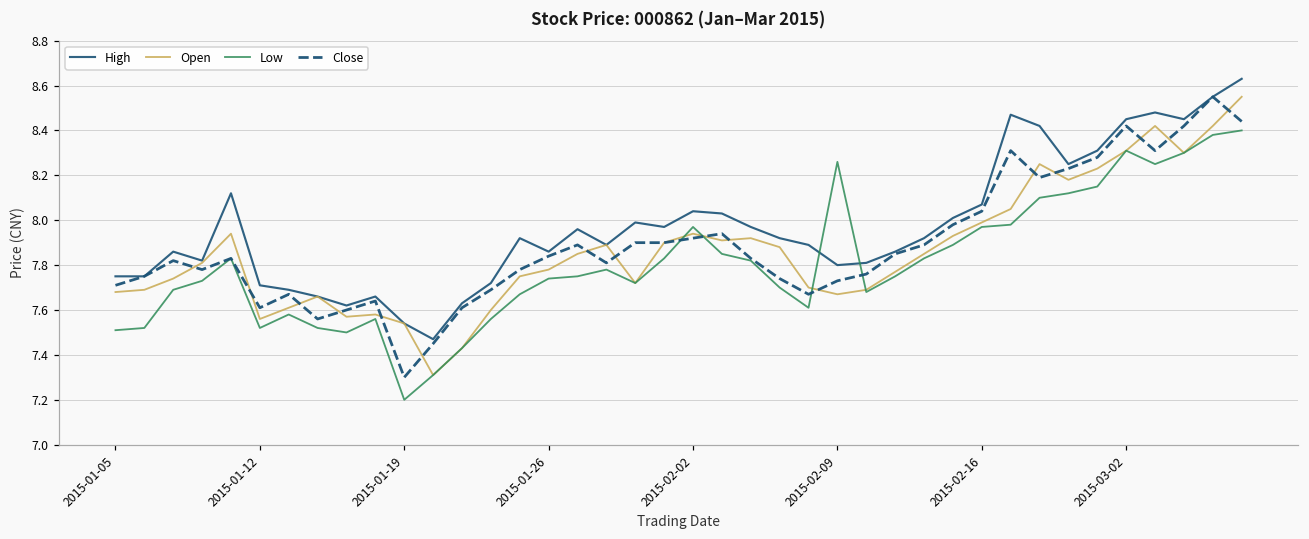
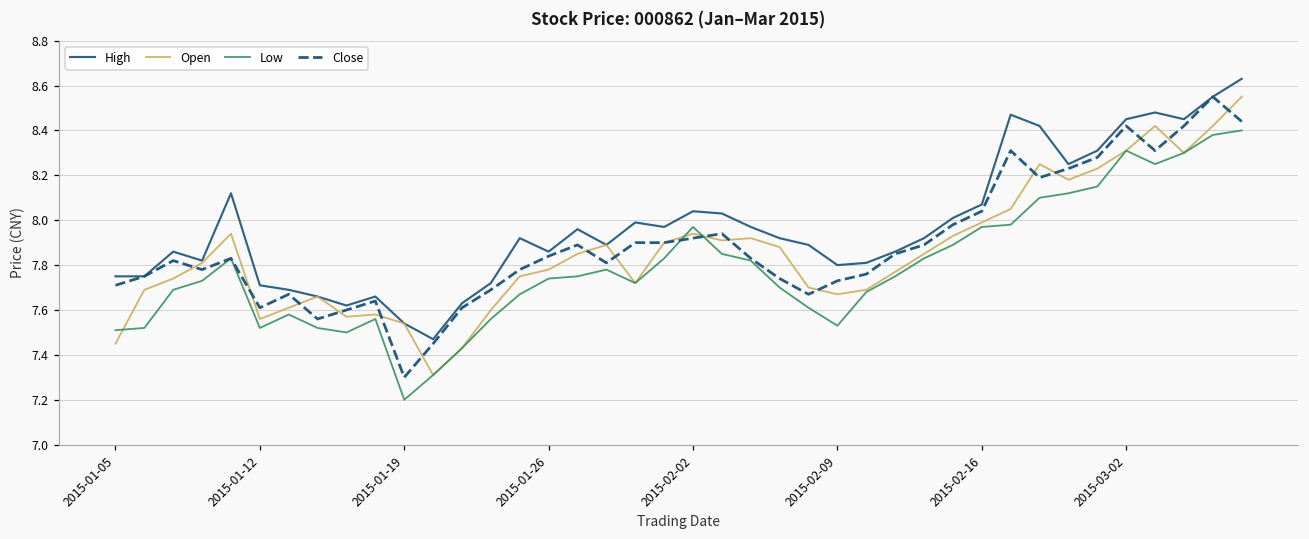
Open, 2015-01-05: 7.68 -> 7.45
Low, 2015-02-09: 8.26 -> 7.53
